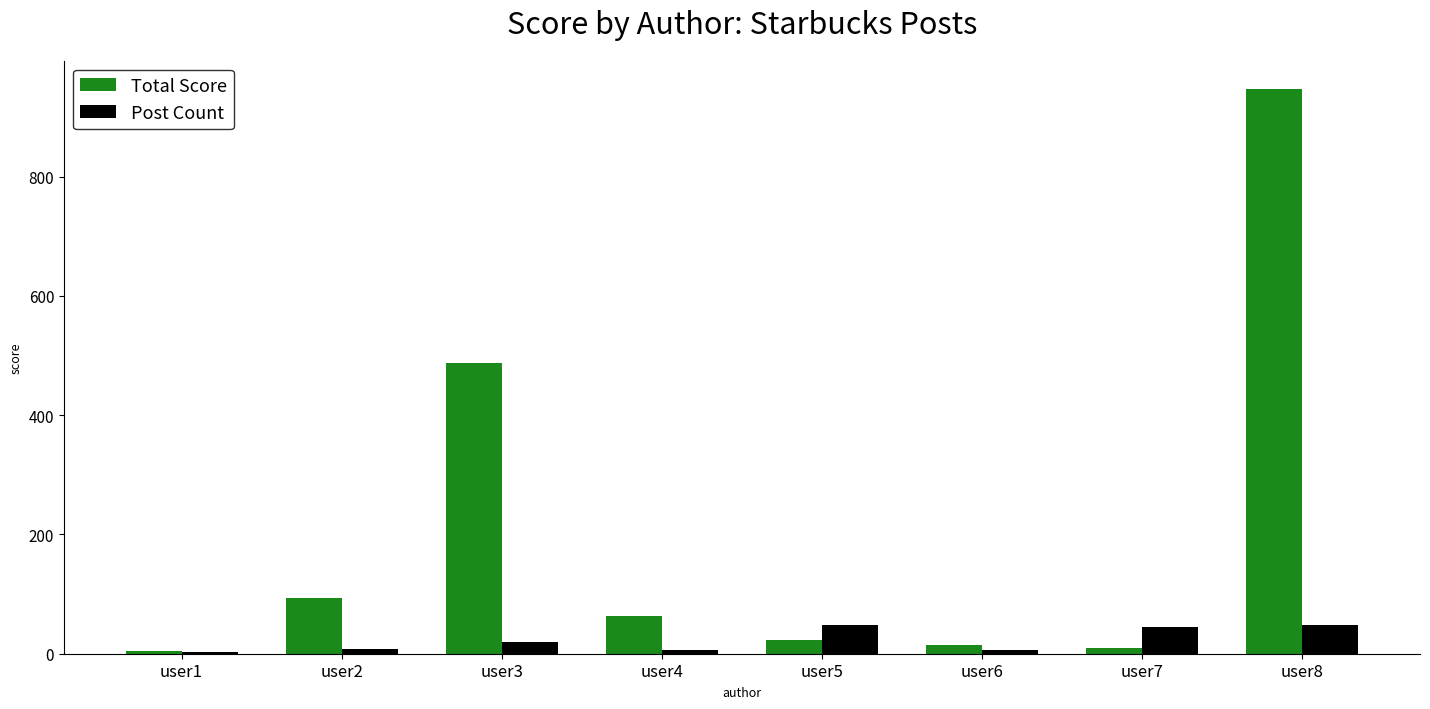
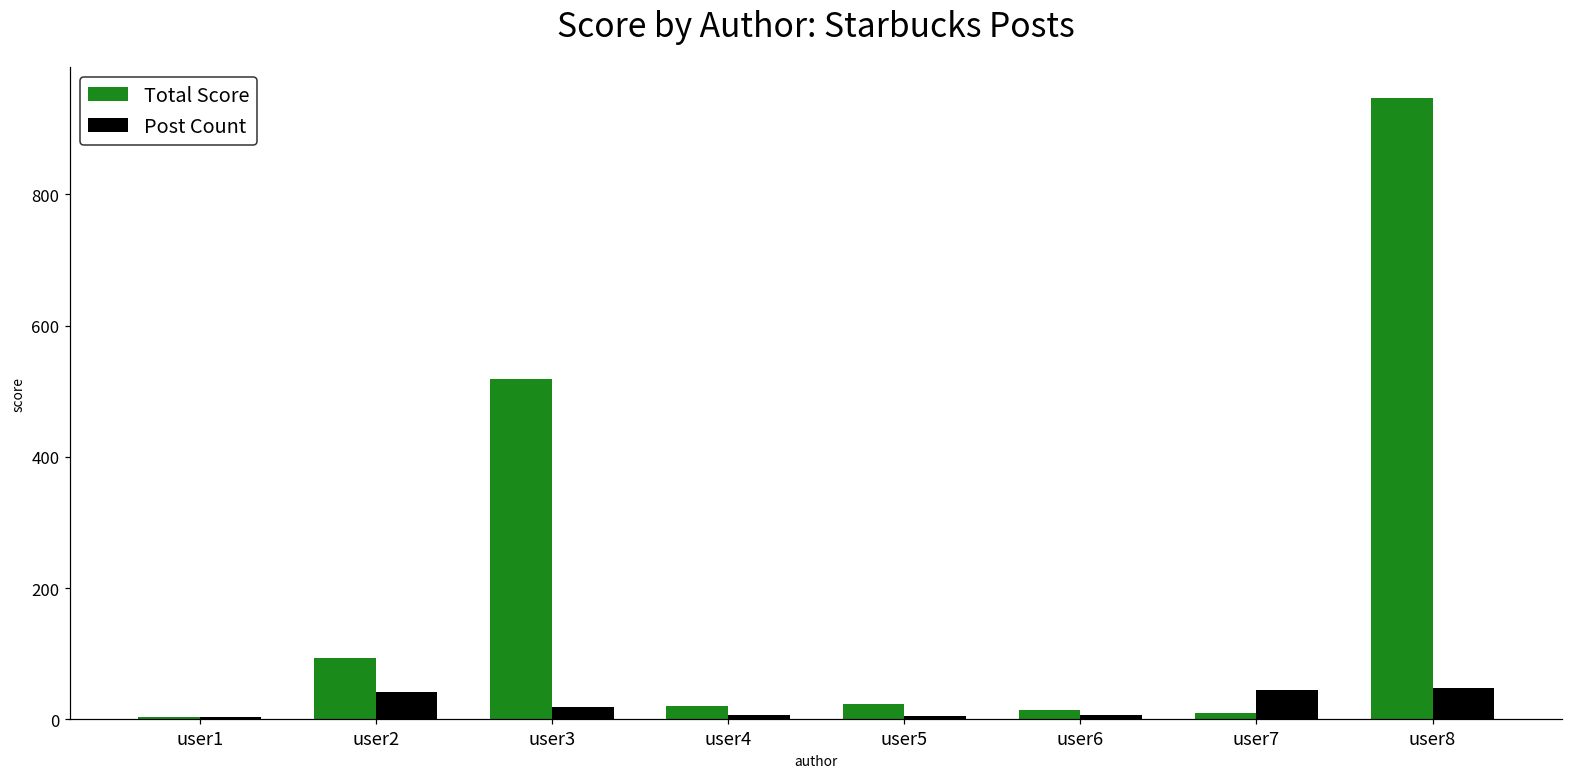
Post Count, user2: 10 -> 40
Total Score, user3: 490 -> 520
Total Score, user4: 60 -> 20
Post Count, user5: 50 -> 10
